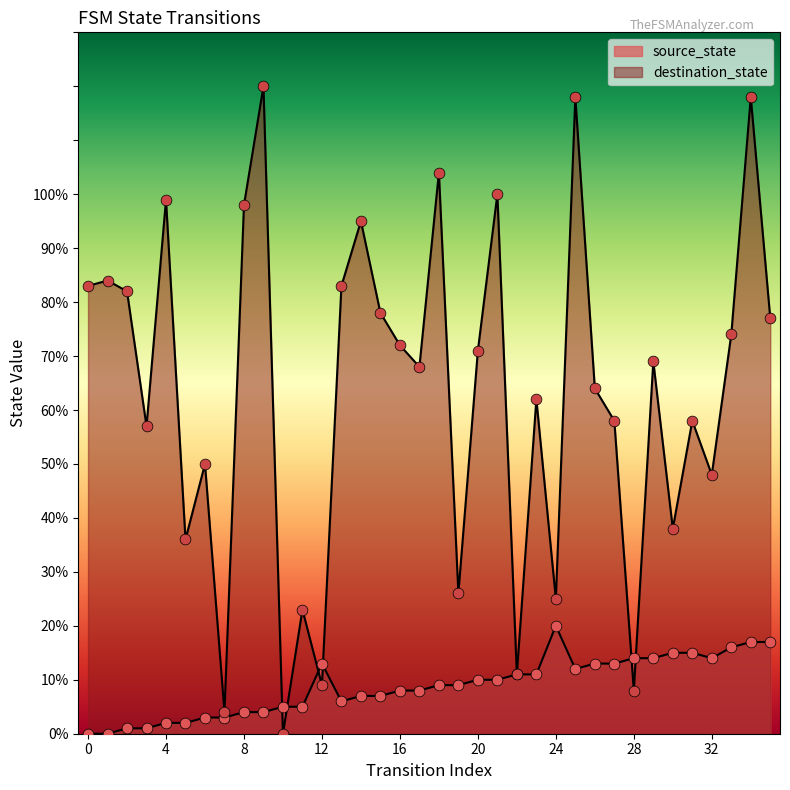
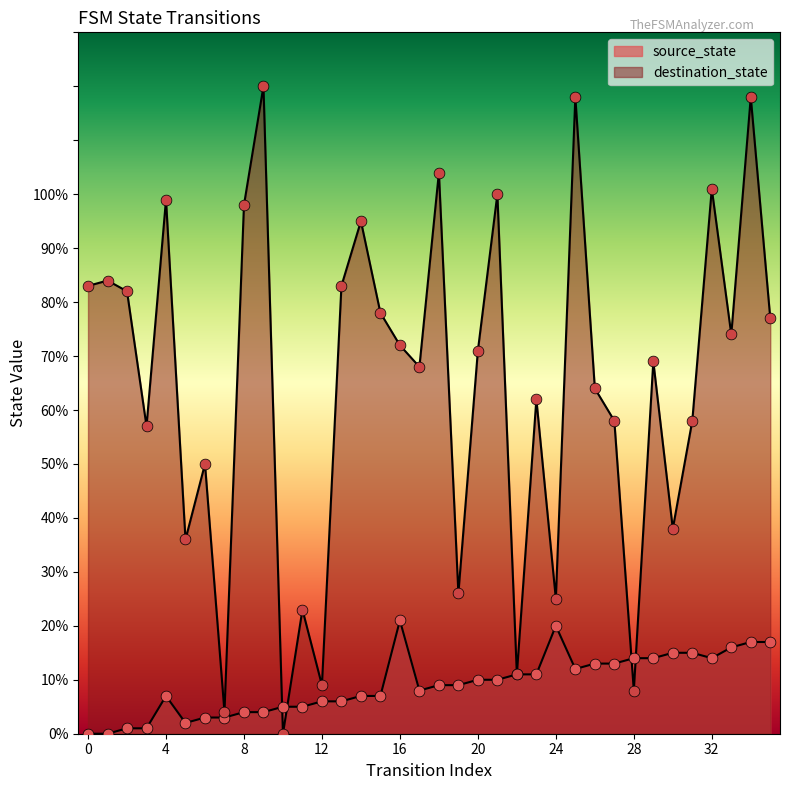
source_state, 4: 2% -> 7%
source_state, 12: 13% -> 6%
source_state, 16: 8% -> 21%
destination_state, 32: 48% -> 101%
